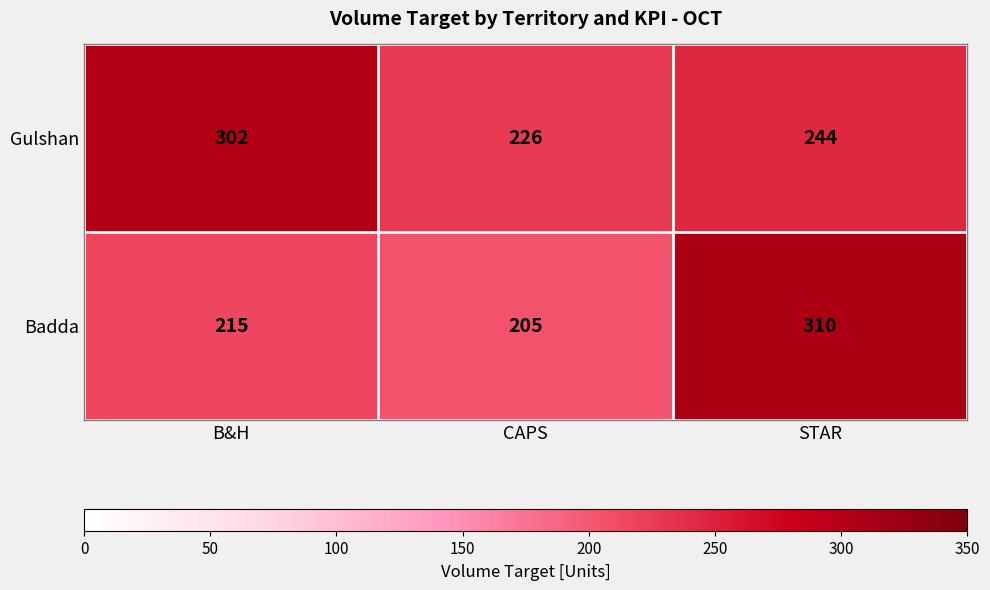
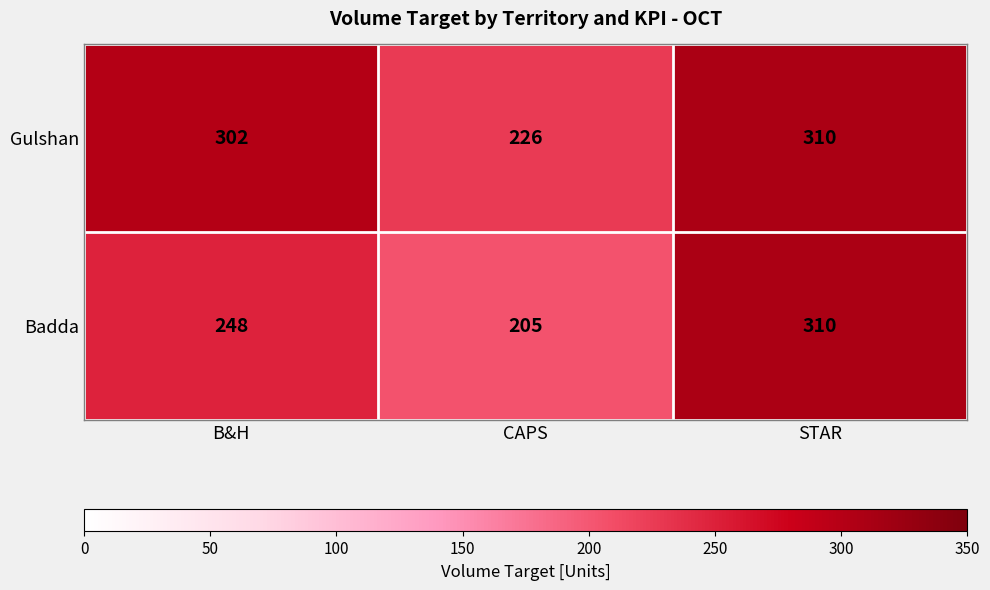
Gulshan, STAR: 244 -> 310
Badda, B&H: 215 -> 248
